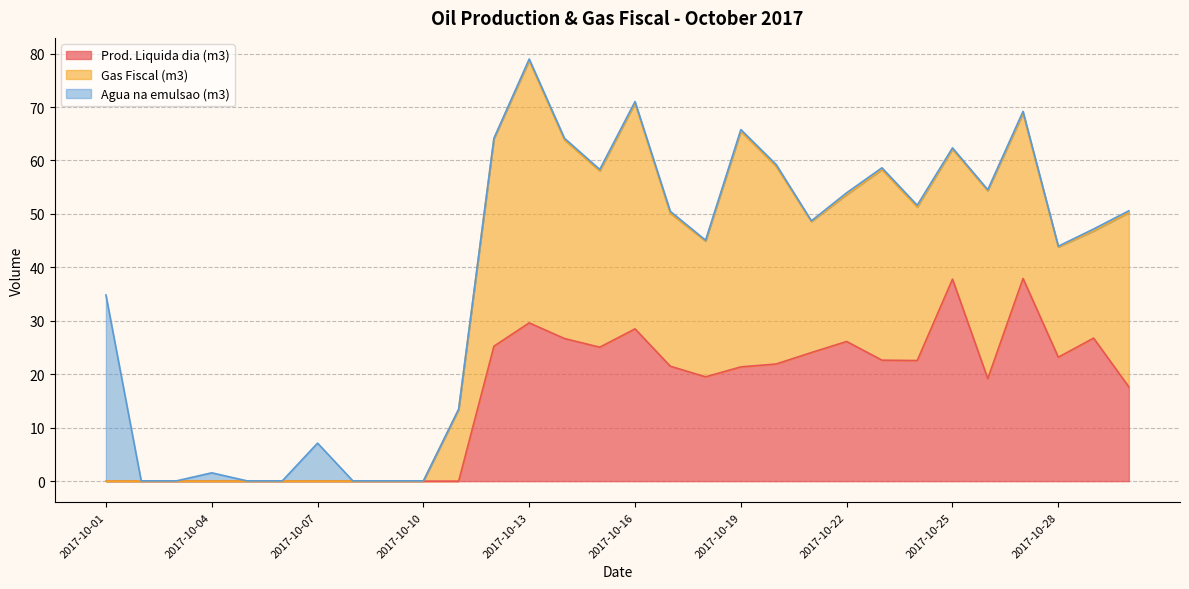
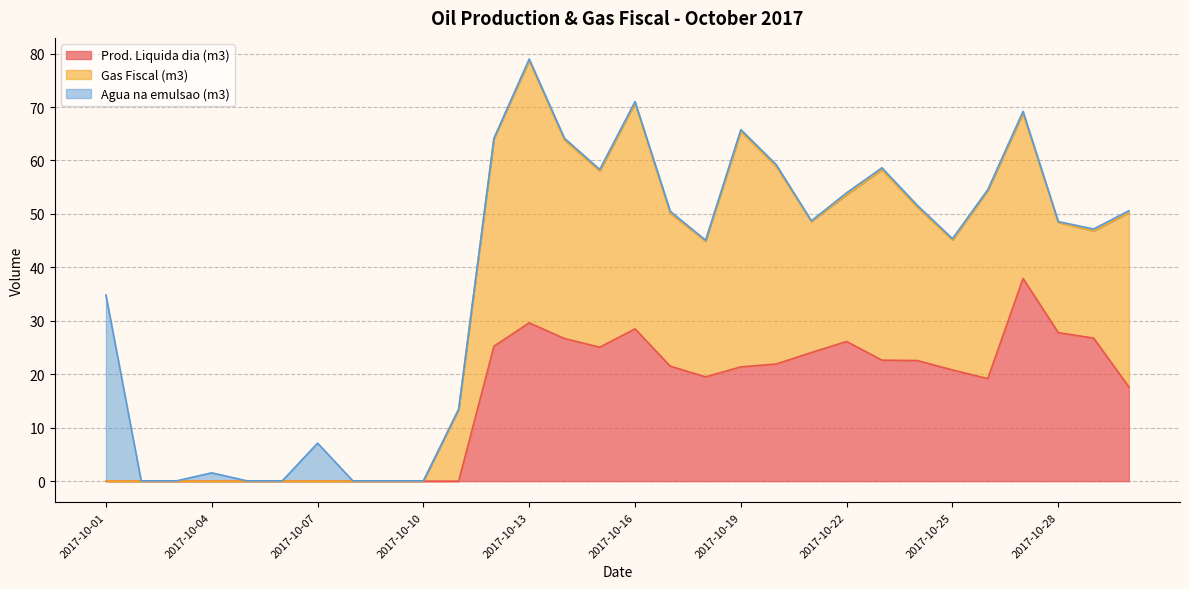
Prod. Liquida dia (m3), 2017-10-25: 38 -> 21
Prod. Liquida dia (m3), 2017-10-28: 23 -> 28
